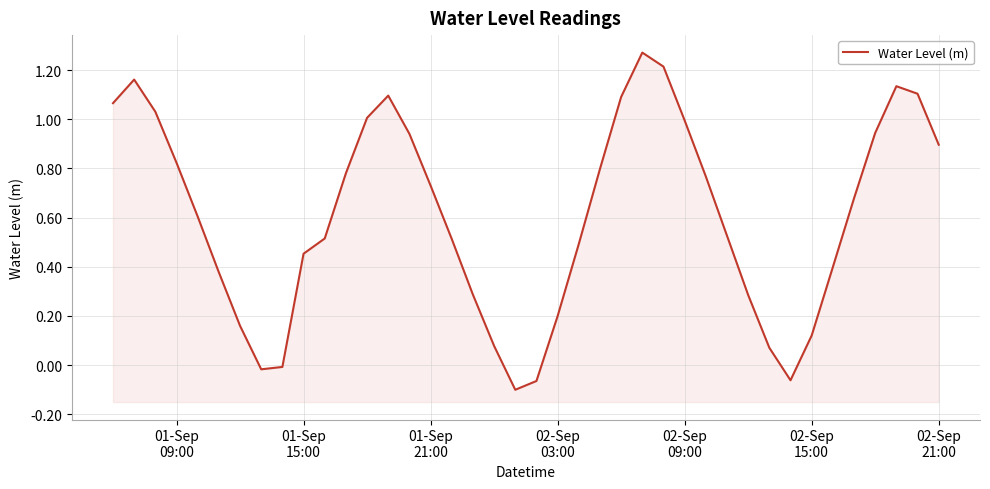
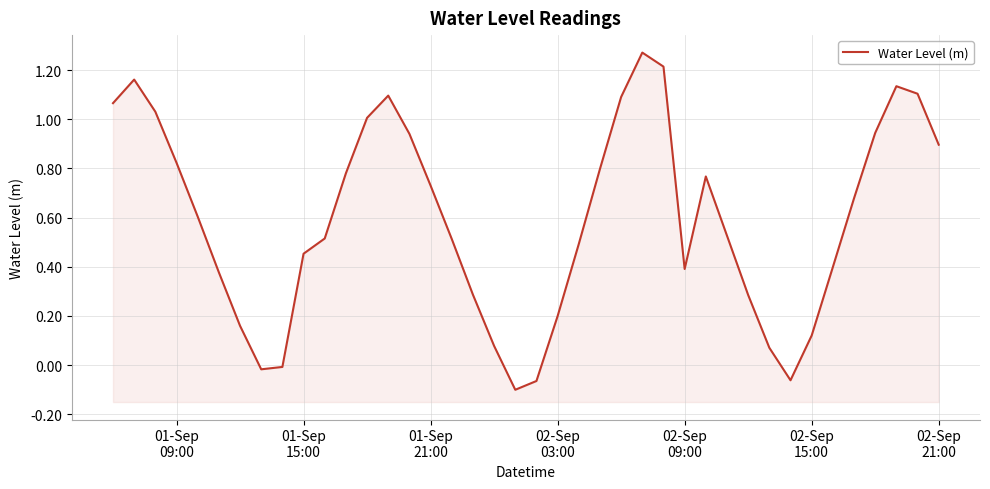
02-Sep 09:00: 0.99 -> 0.39
